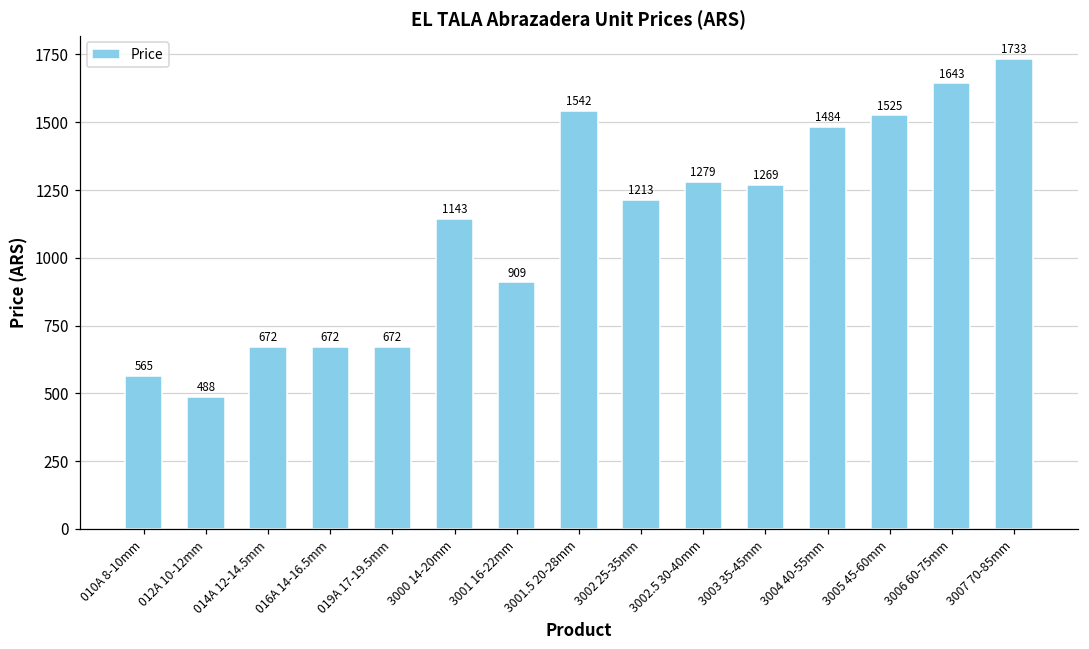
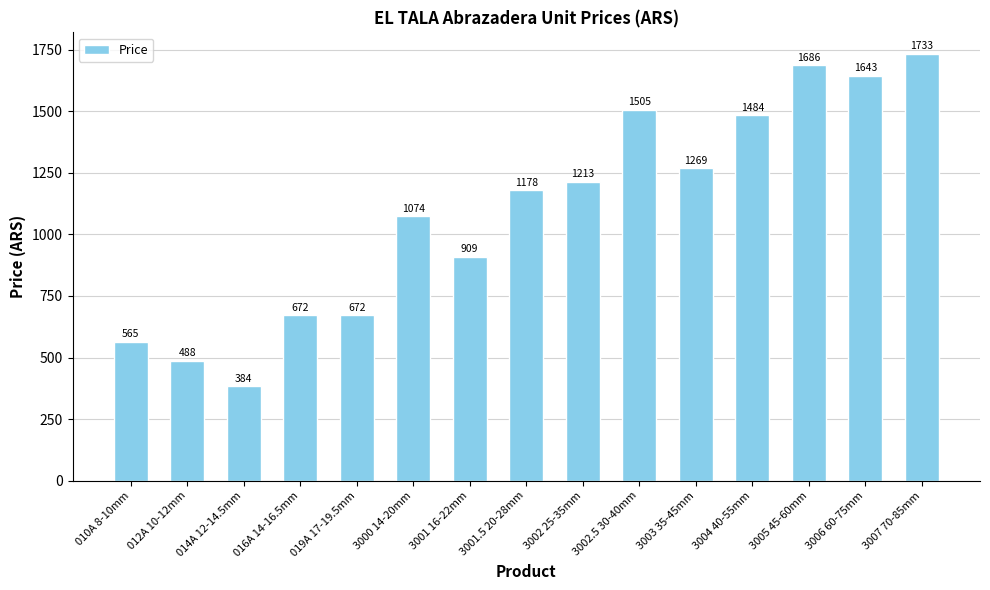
014A 12-14.5mm: 672 -> 384
3000 14-20mm: 1143 -> 1074
3001.5 20-28mm: 1542 -> 1178
3002.5 30-40mm: 1279 -> 1505
3005 45-60mm: 1525 -> 1686
